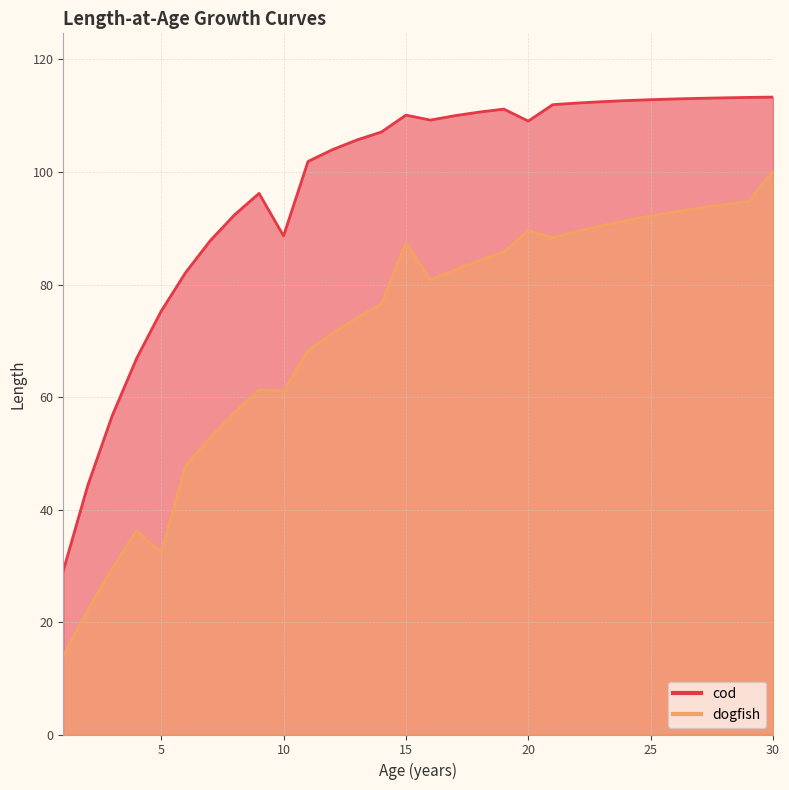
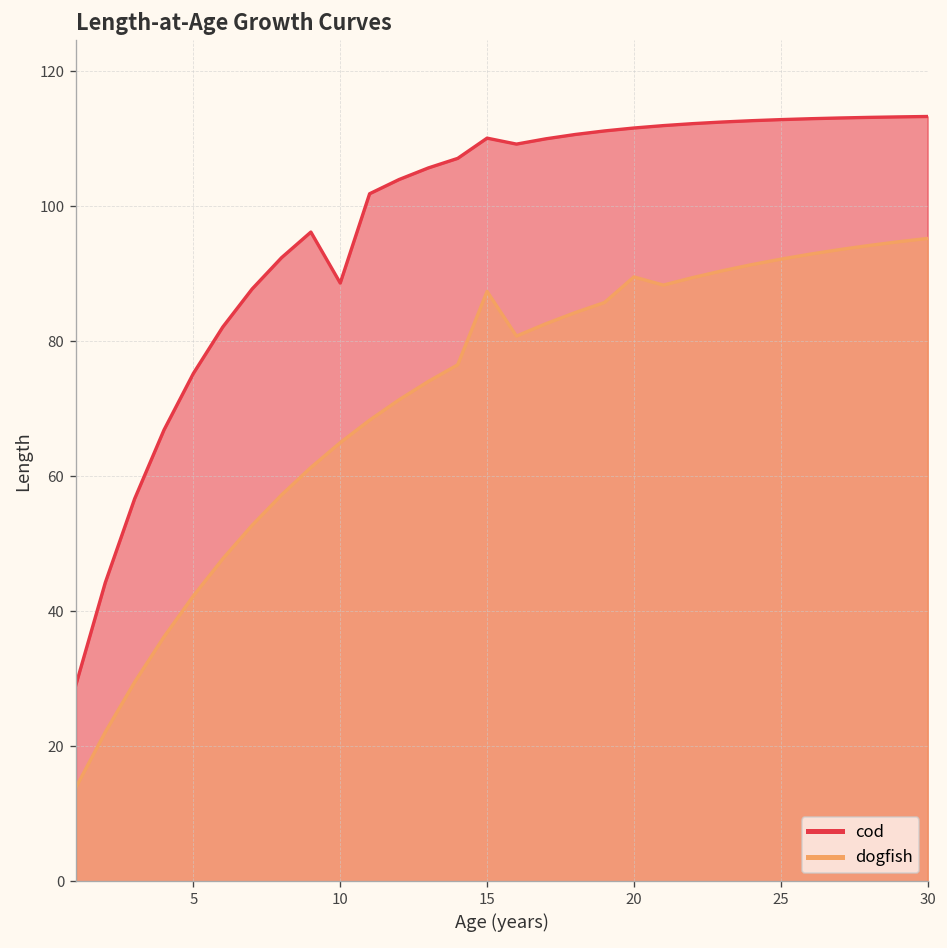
dogfish, 5: 32 -> 42
dogfish, 10: 61 -> 65
cod, 20: 109 -> 112
dogfish, 30: 100 -> 95
